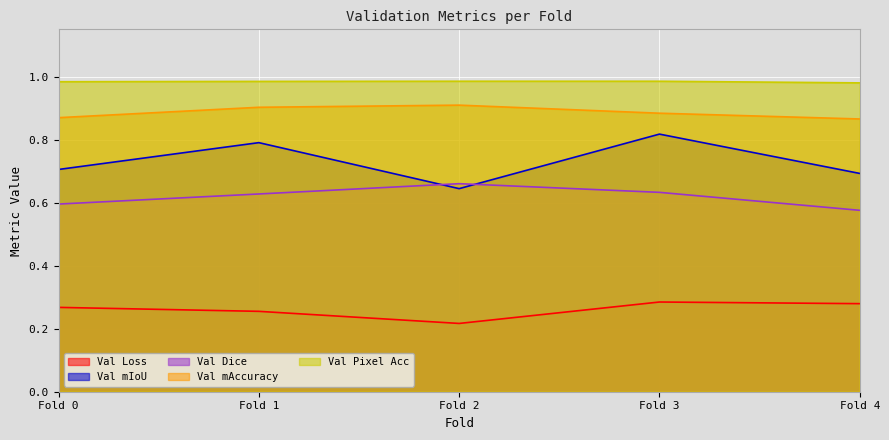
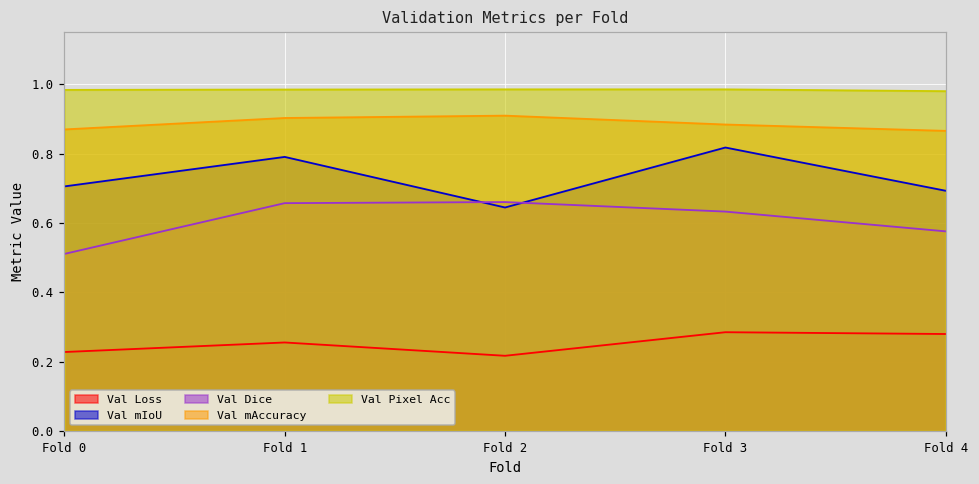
Val Loss, Fold 0: 0.27 -> 0.23
Val Dice, Fold 0: 0.60 -> 0.51
Val Dice, Fold 1: 0.63 -> 0.66
